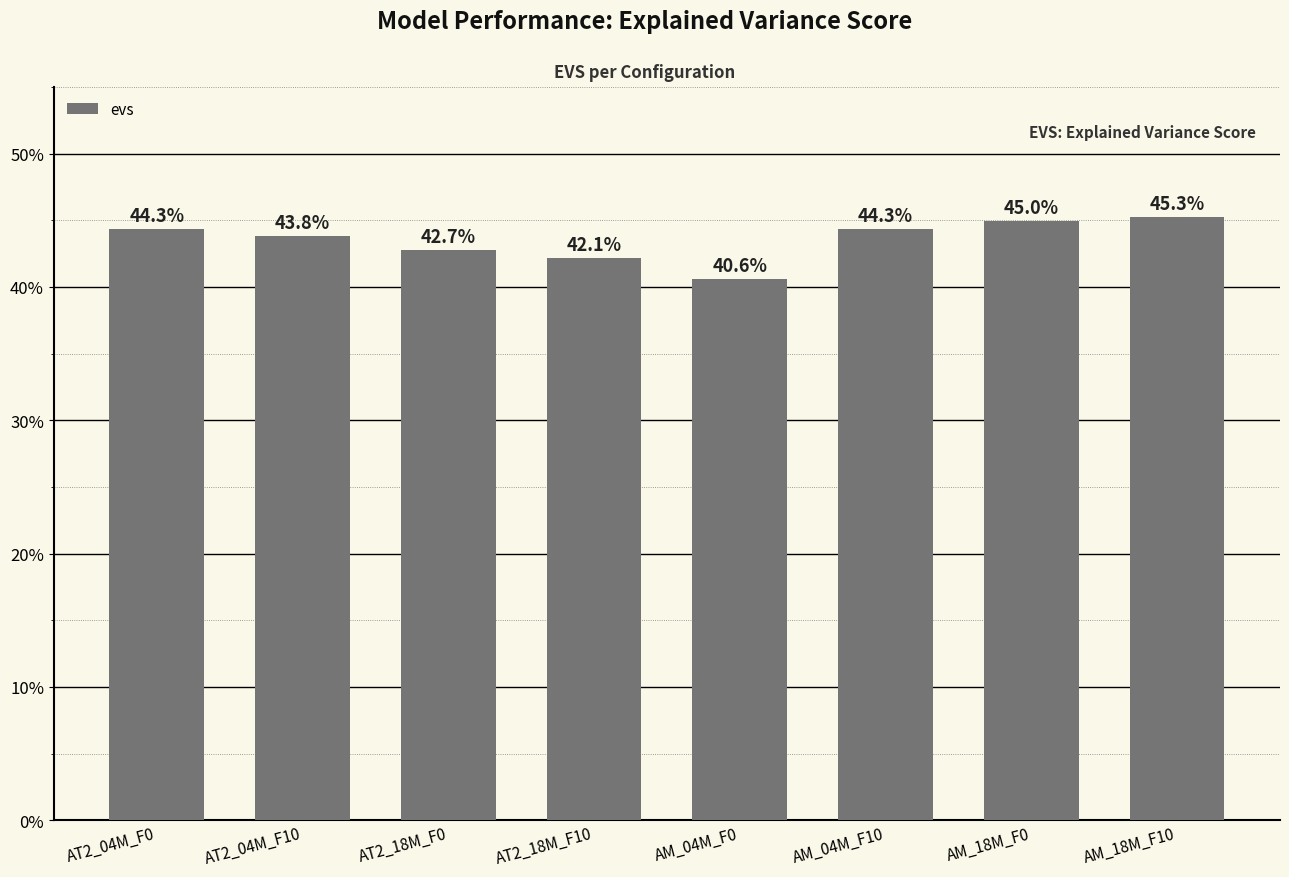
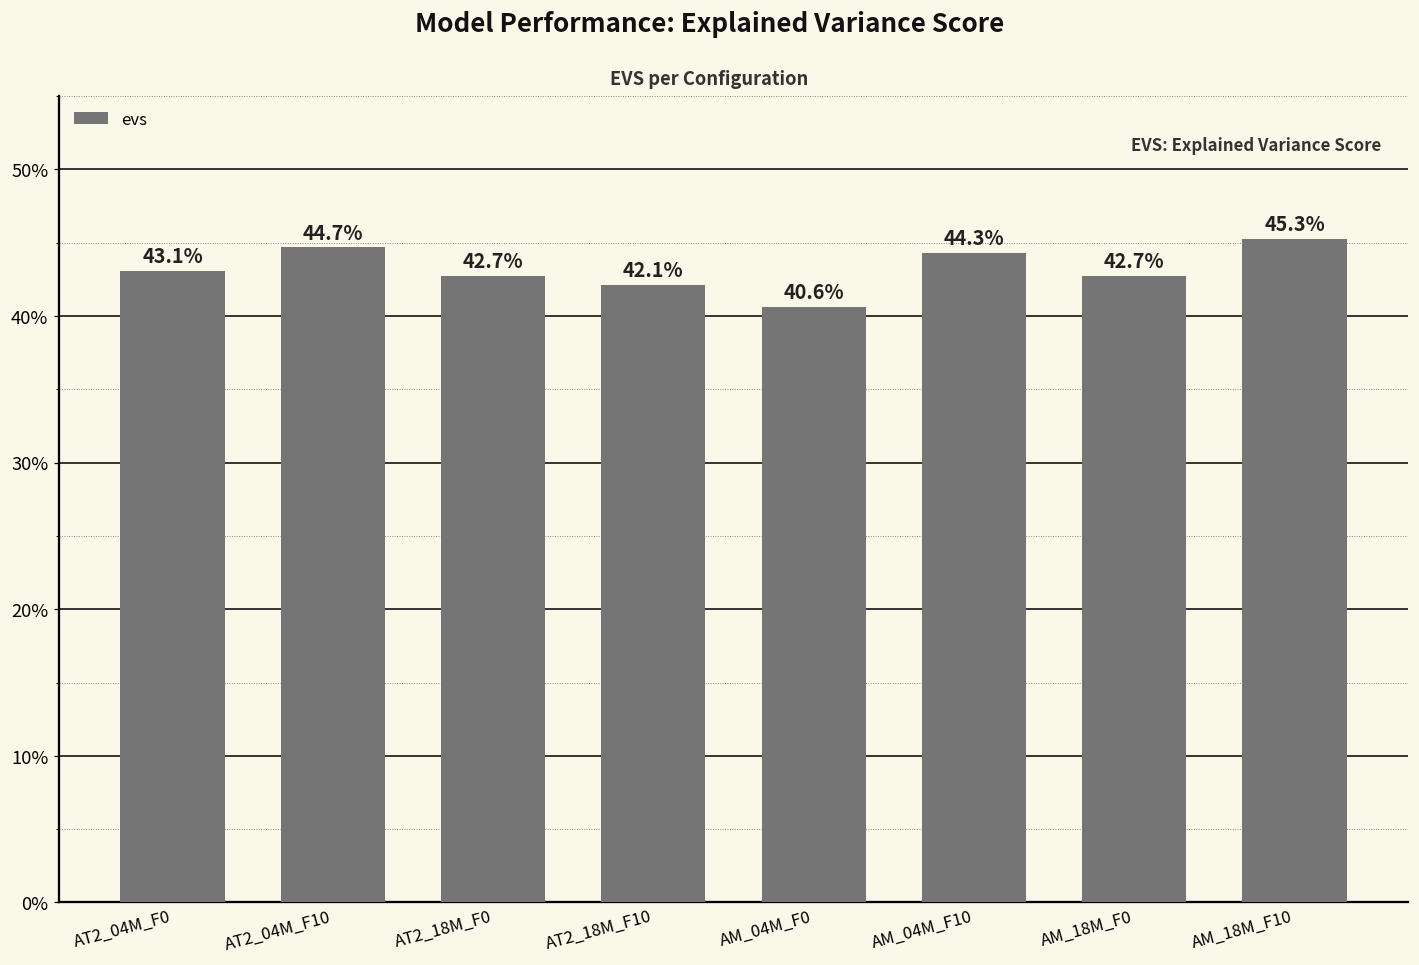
AT2_04M_F0: 44.3% -> 43.1%
AT2_04M_F10: 43.8% -> 44.7%
AM_18M_F0: 45.0% -> 42.7%
